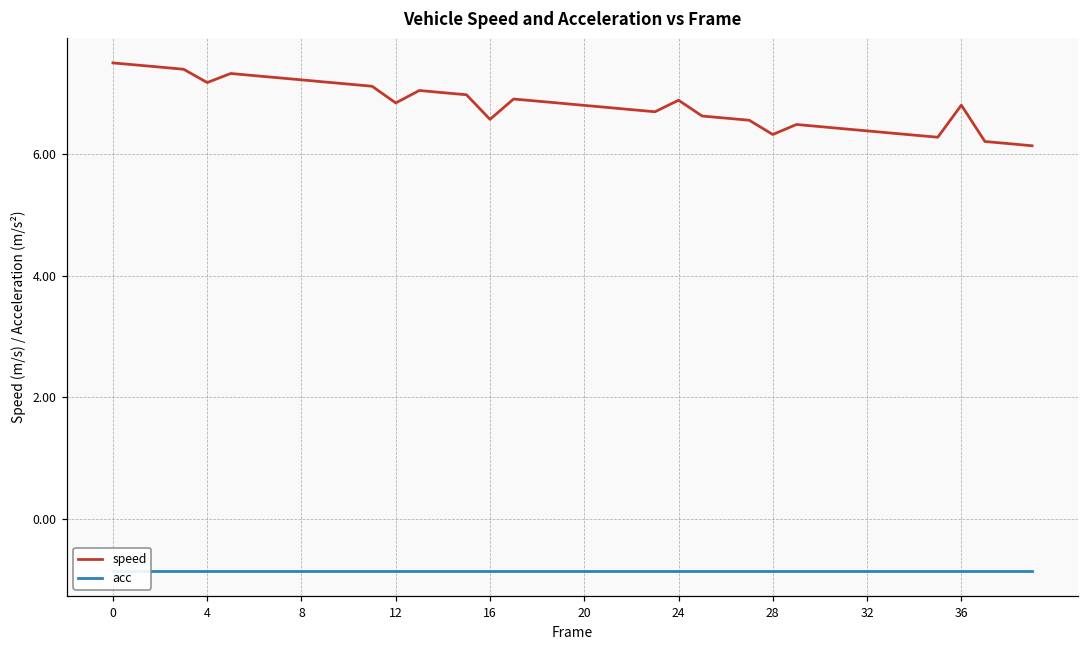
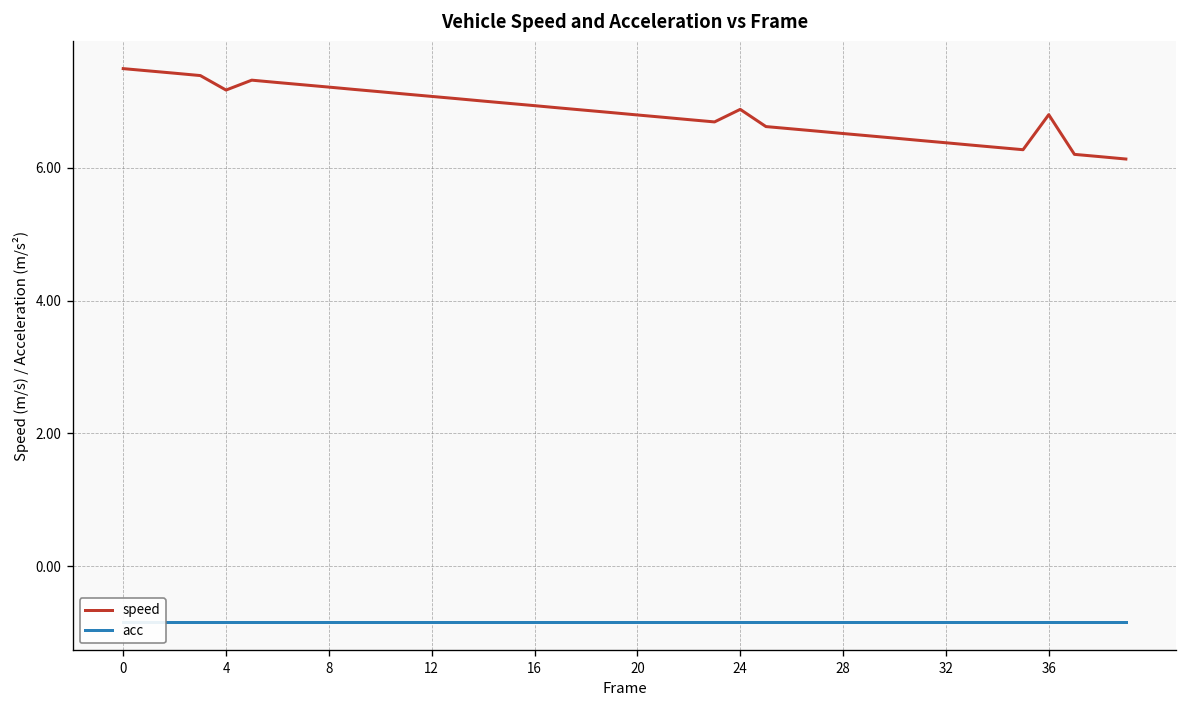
speed, 12: 6.8 -> 7.1
speed, 16: 6.6 -> 6.9
speed, 28: 6.3 -> 6.5
